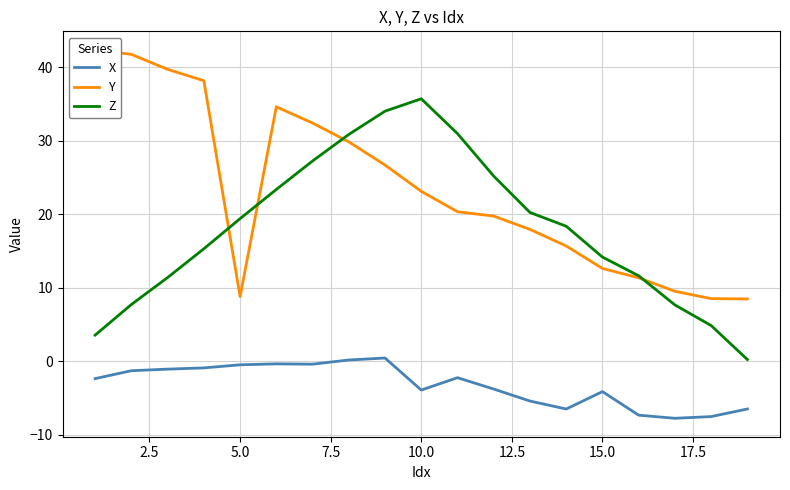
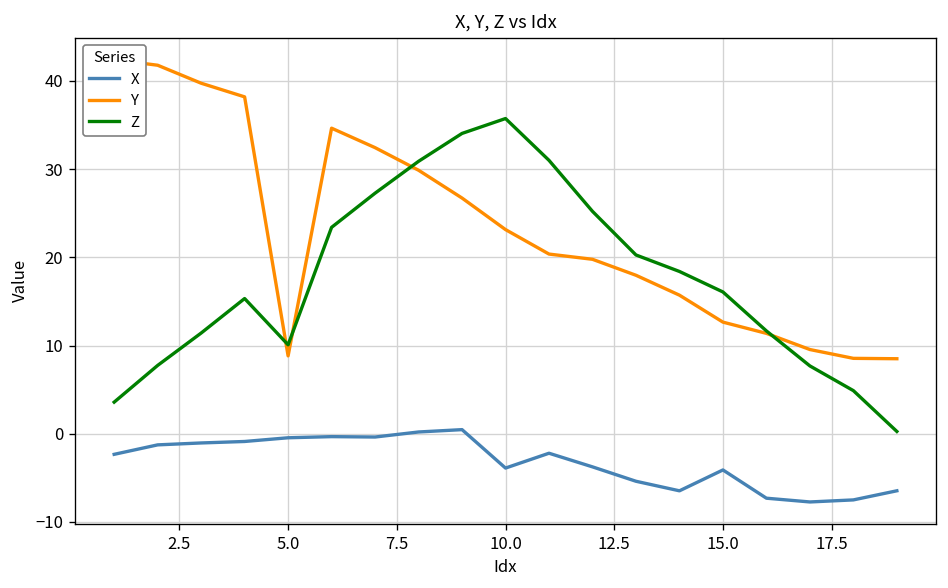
Z, 5.0: 19 -> 10
Z, 15.0: 14 -> 16
